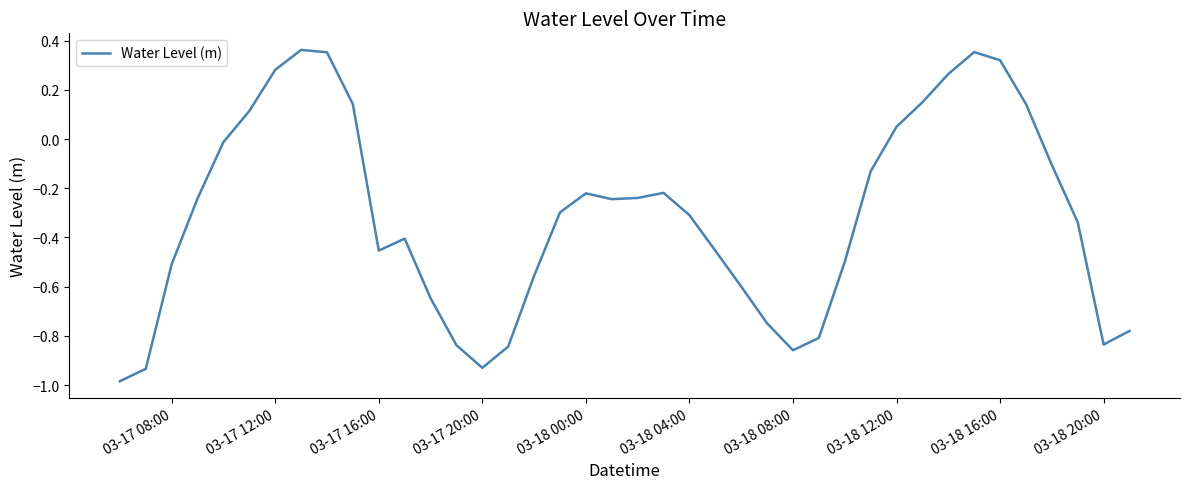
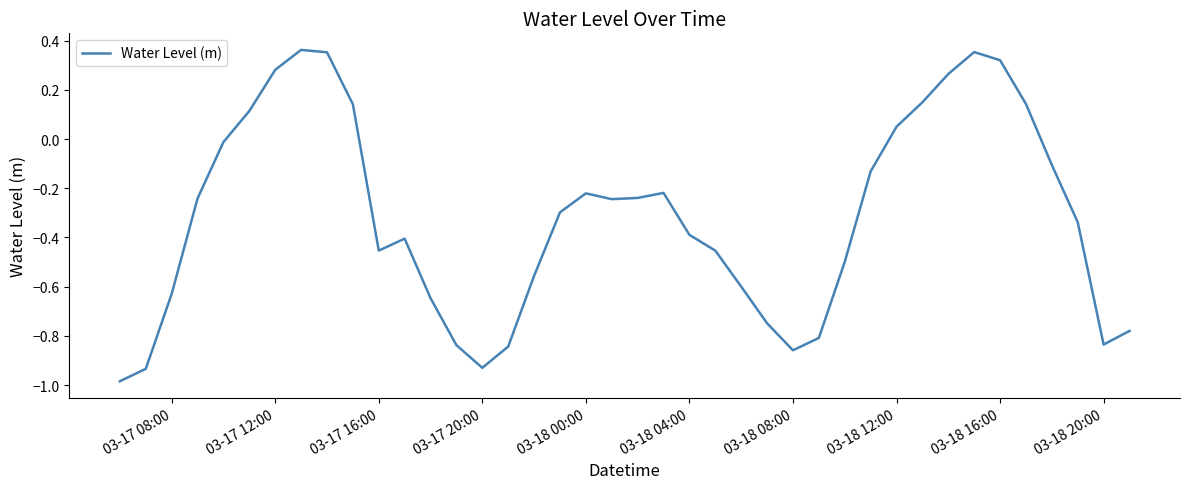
03-17 08:00: -0.51 -> -0.63
03-18 04:00: -0.31 -> -0.39
